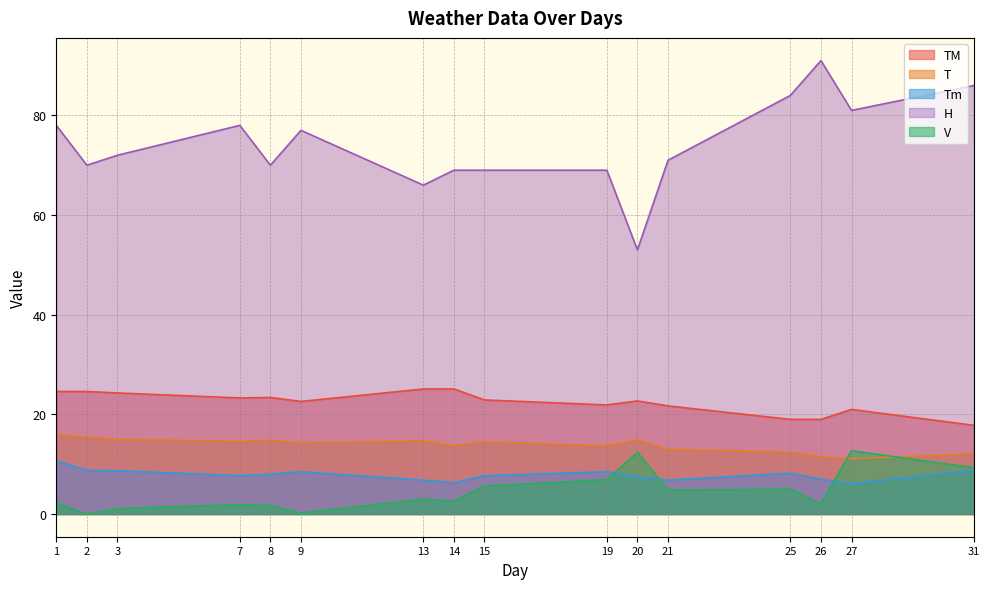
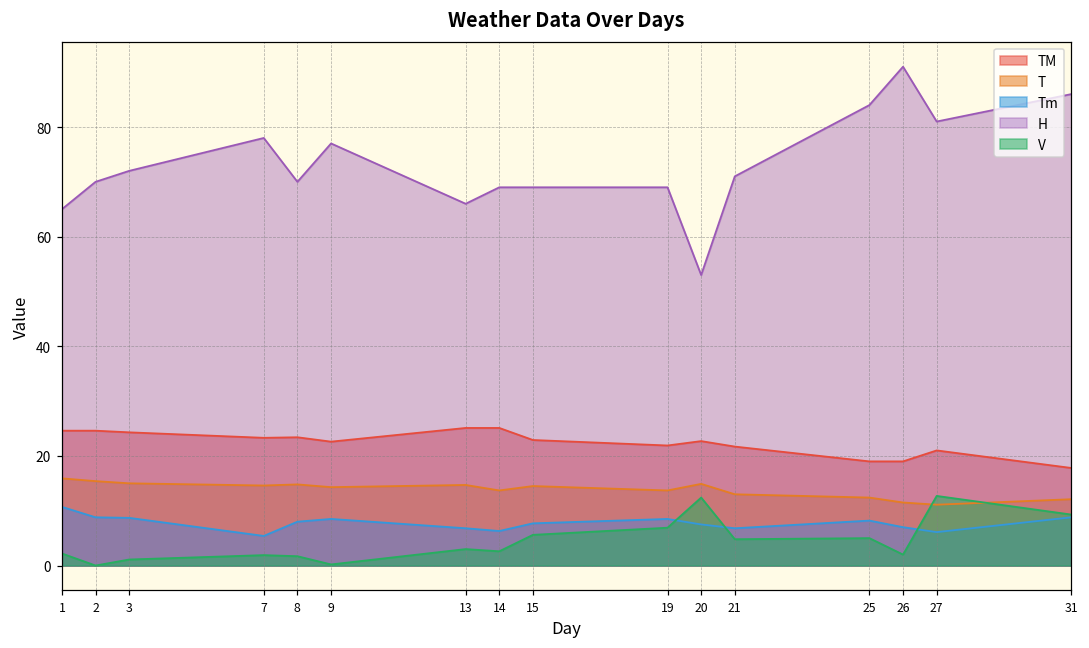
H, 1: 78 -> 65
Tm, 7: 8 -> 5
